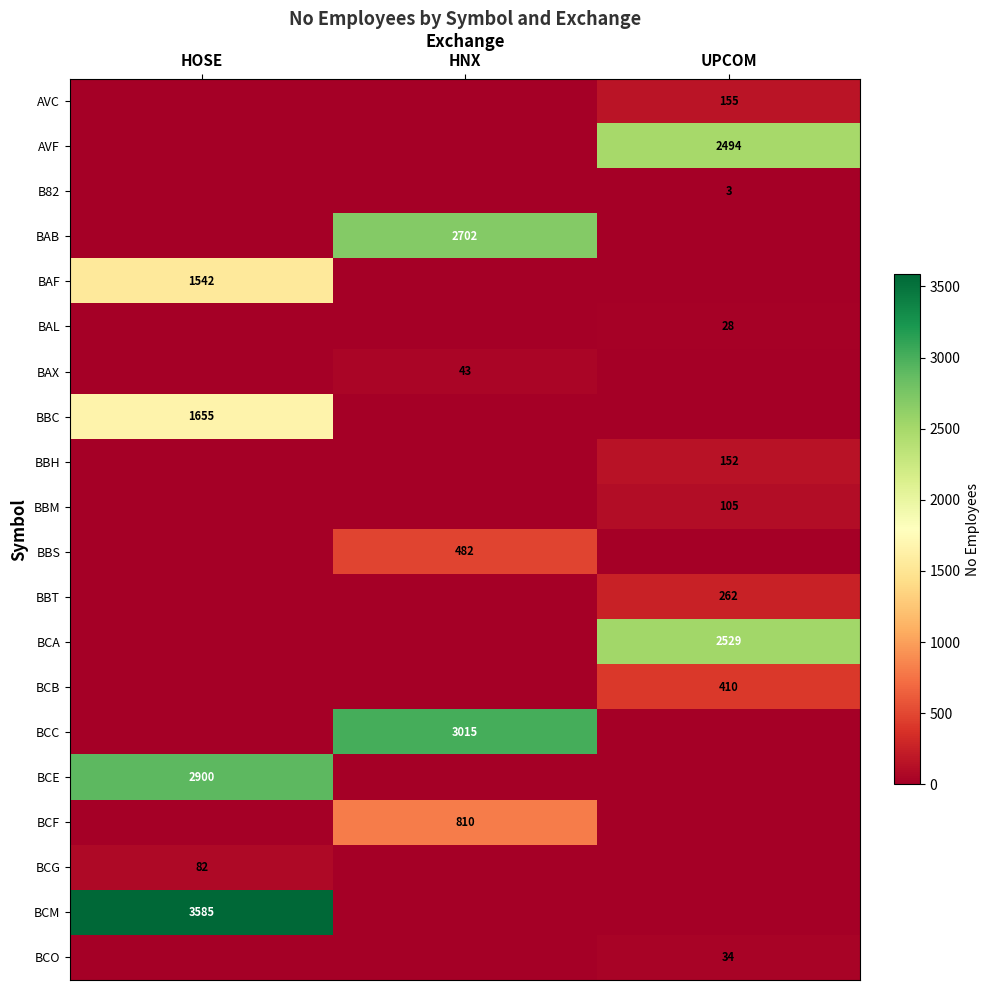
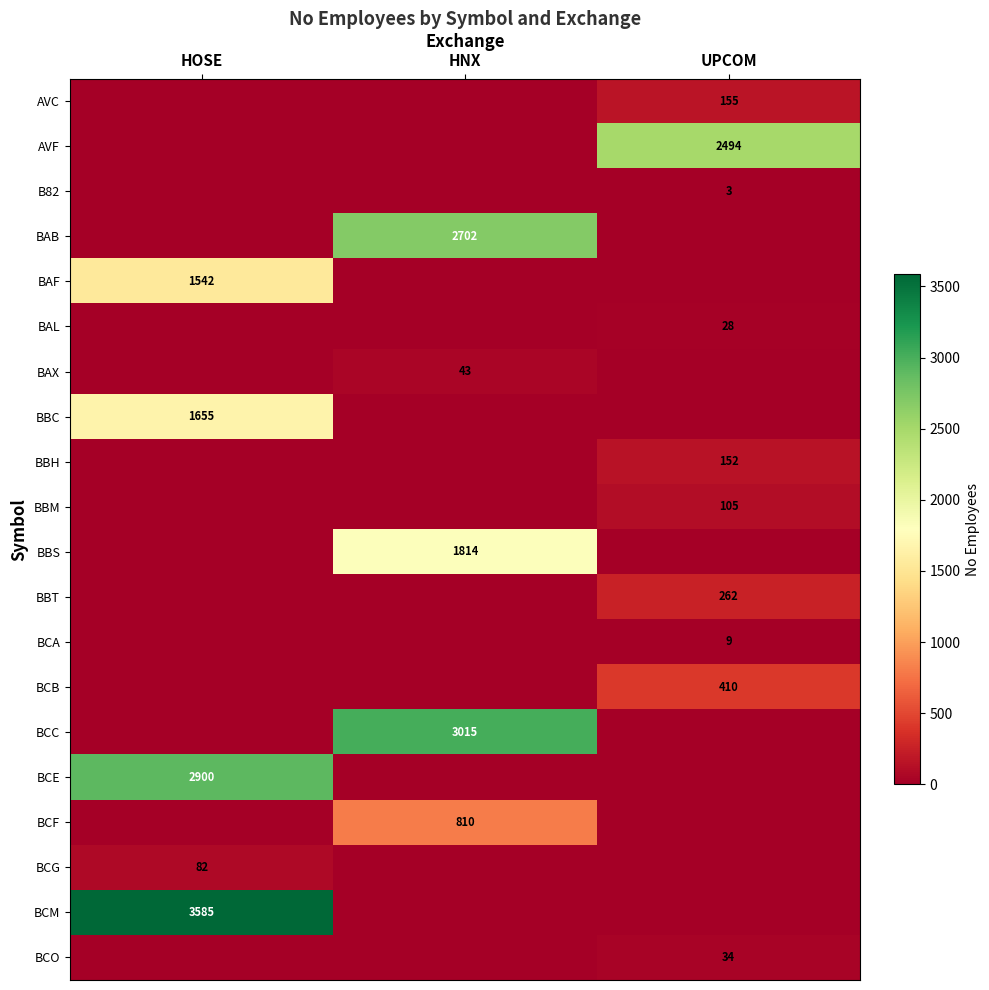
BBS, HNX: 482 -> 1814
BCA, UPCOM: 2529 -> 9
